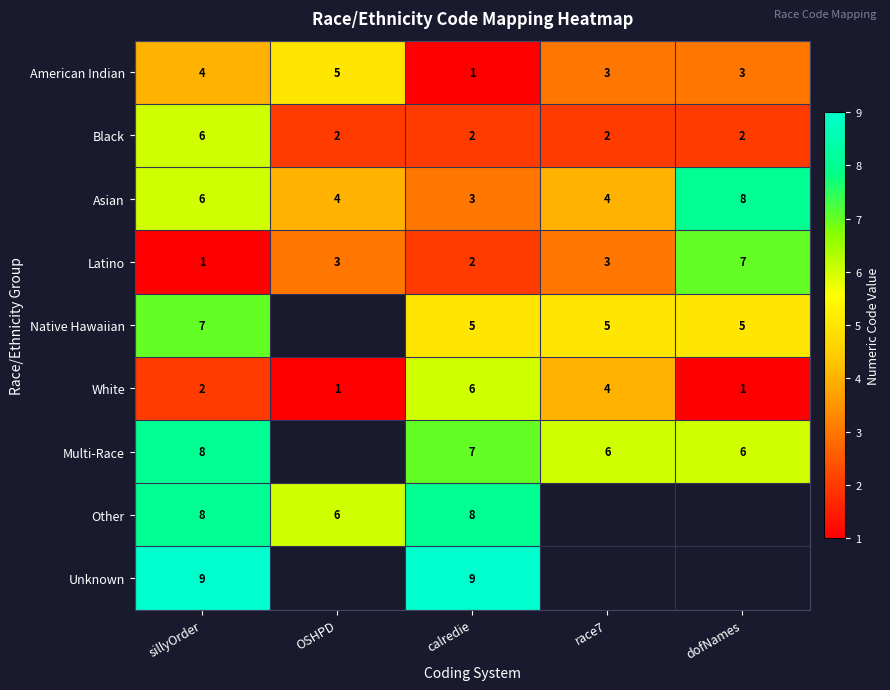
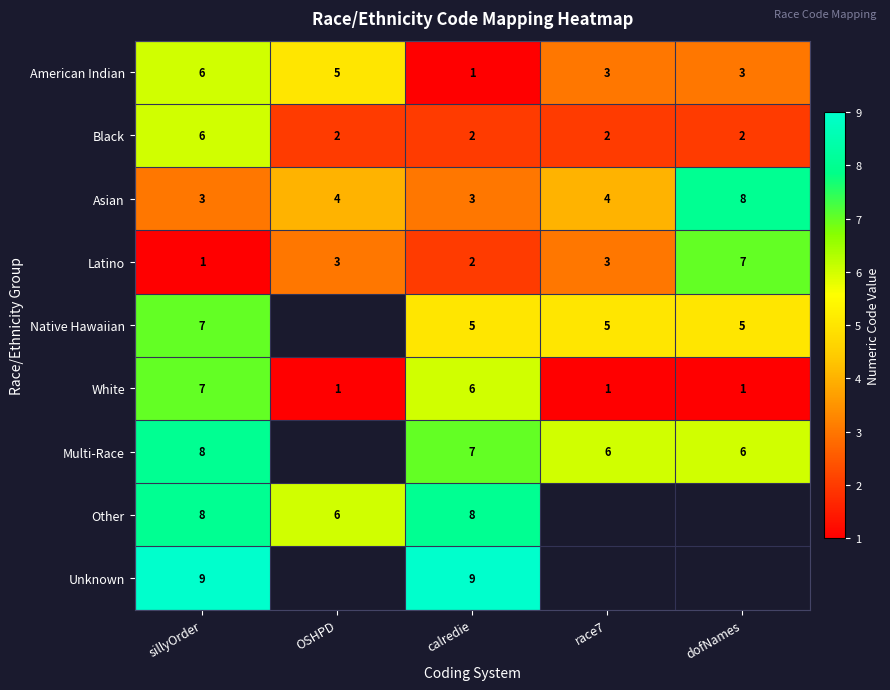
American Indian, sillyOrder: 4 -> 6
Asian, sillyOrder: 6 -> 3
White, sillyOrder: 2 -> 7
White, race7: 4 -> 1
